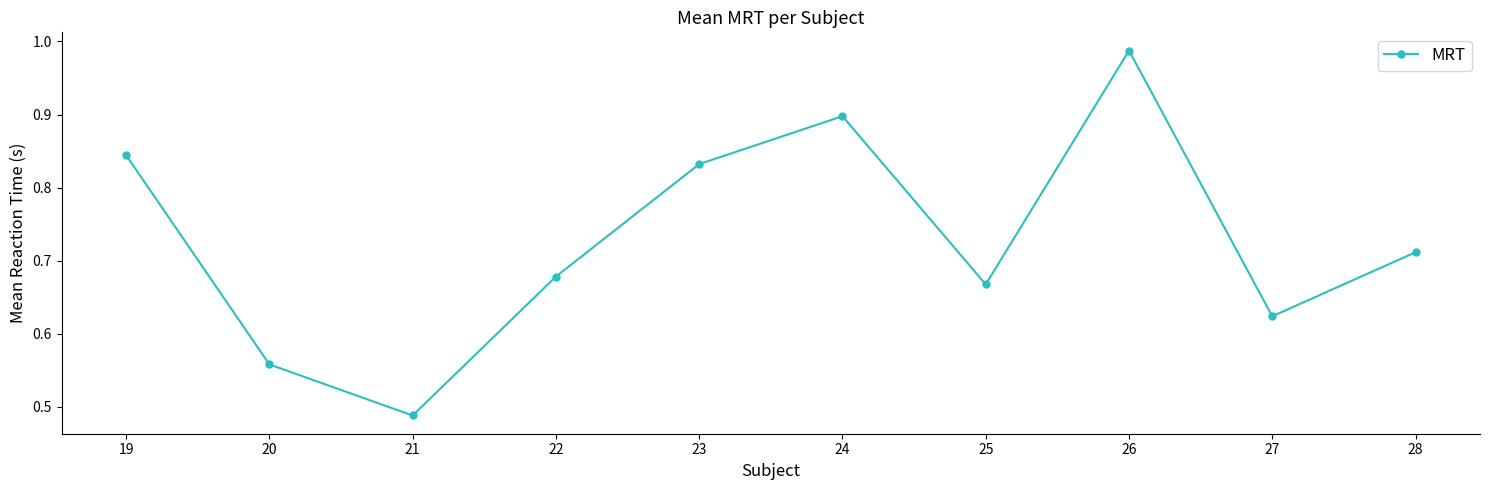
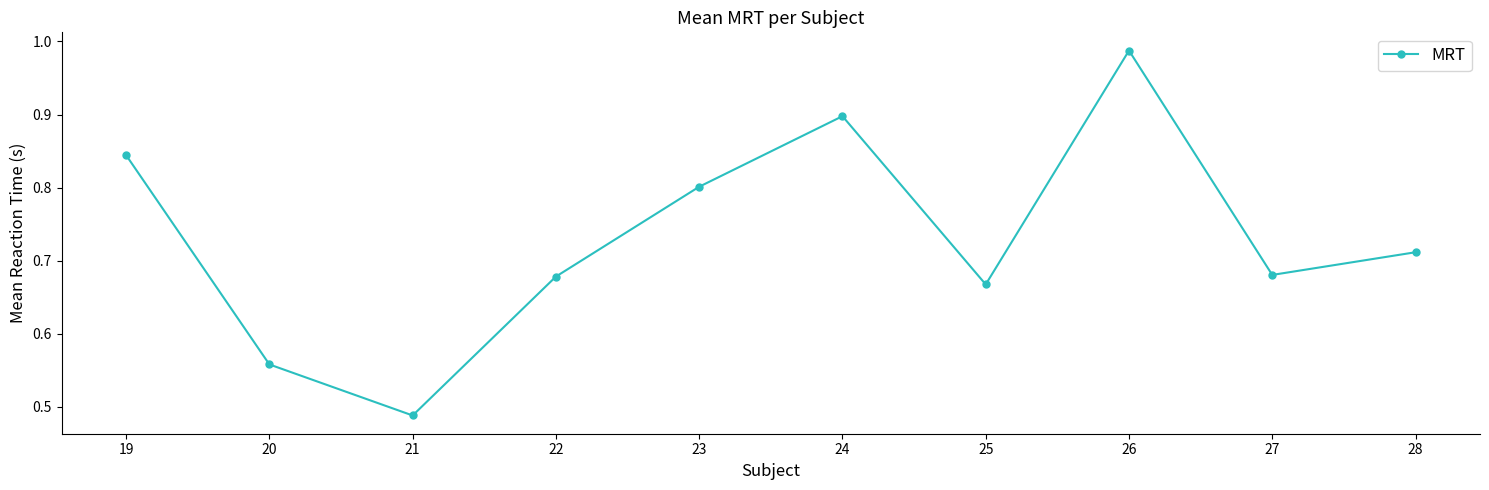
23: 0.83 -> 0.80
27: 0.62 -> 0.68
